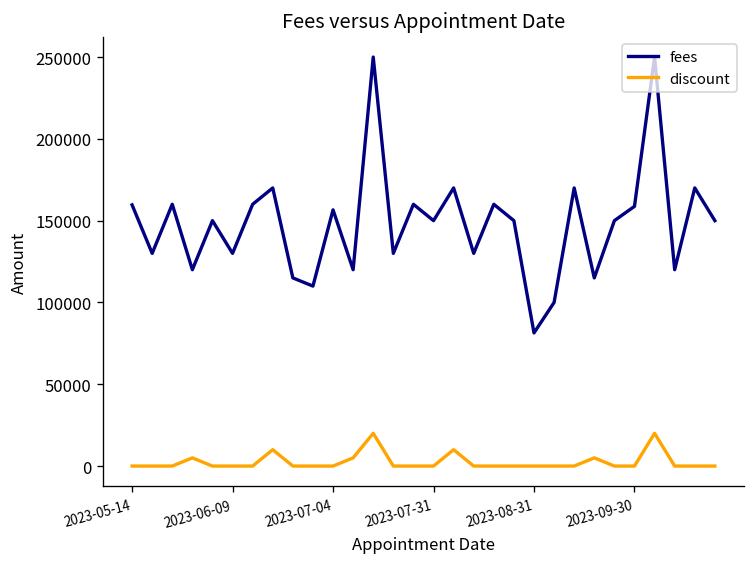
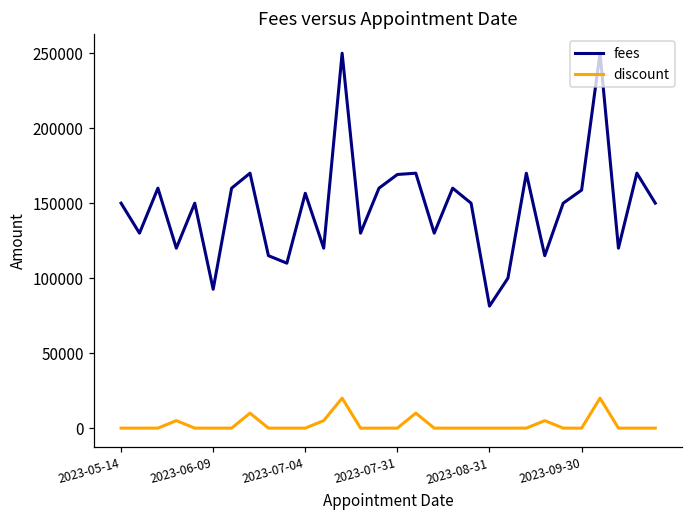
fees, 2023-05-14: 160000 -> 150000
fees, 2023-06-09: 130000 -> 93000
fees, 2023-07-31: 150000 -> 169000
